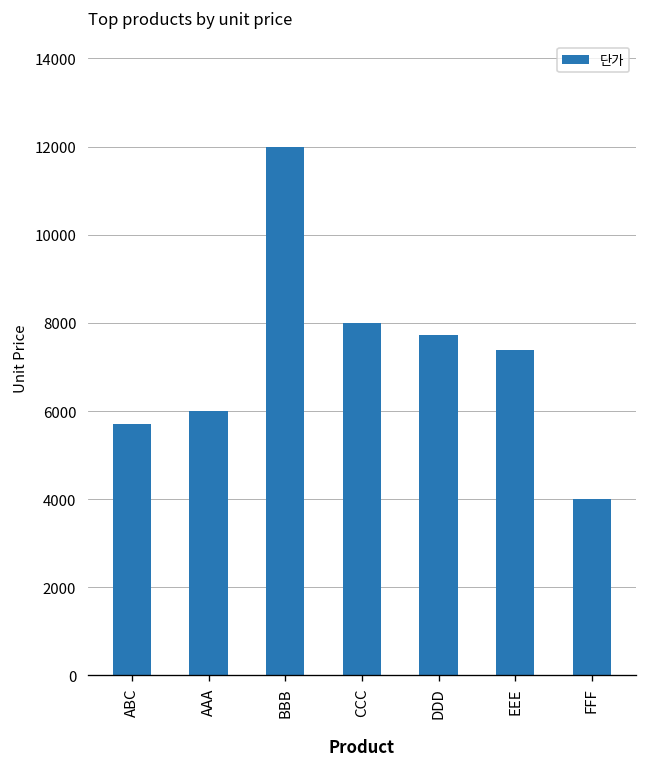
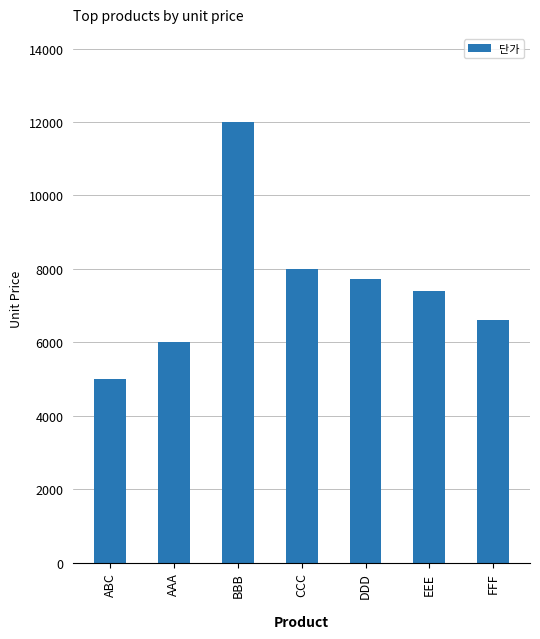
ABC: 5700 -> 5000
FFF: 4000 -> 6600
